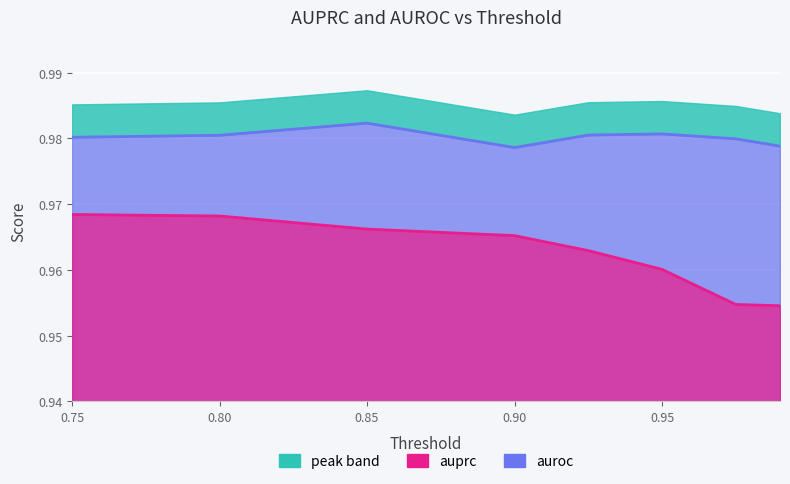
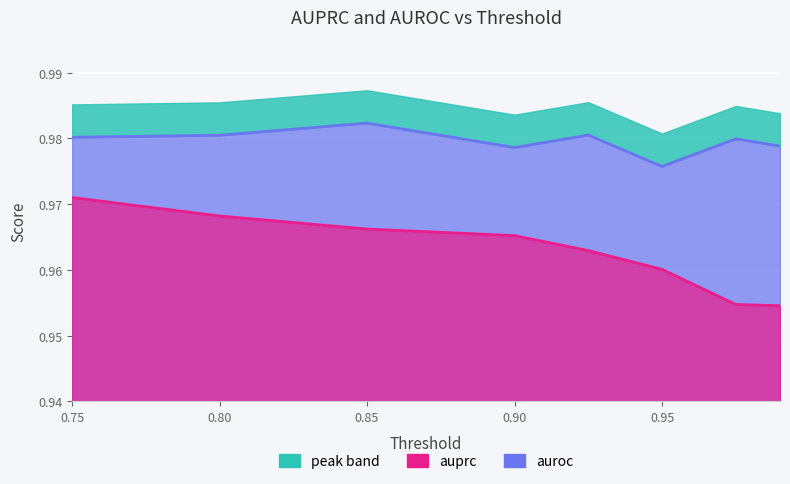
auprc, 0.75: 0.968 -> 0.971
auroc, 0.95: 0.981 -> 0.976
